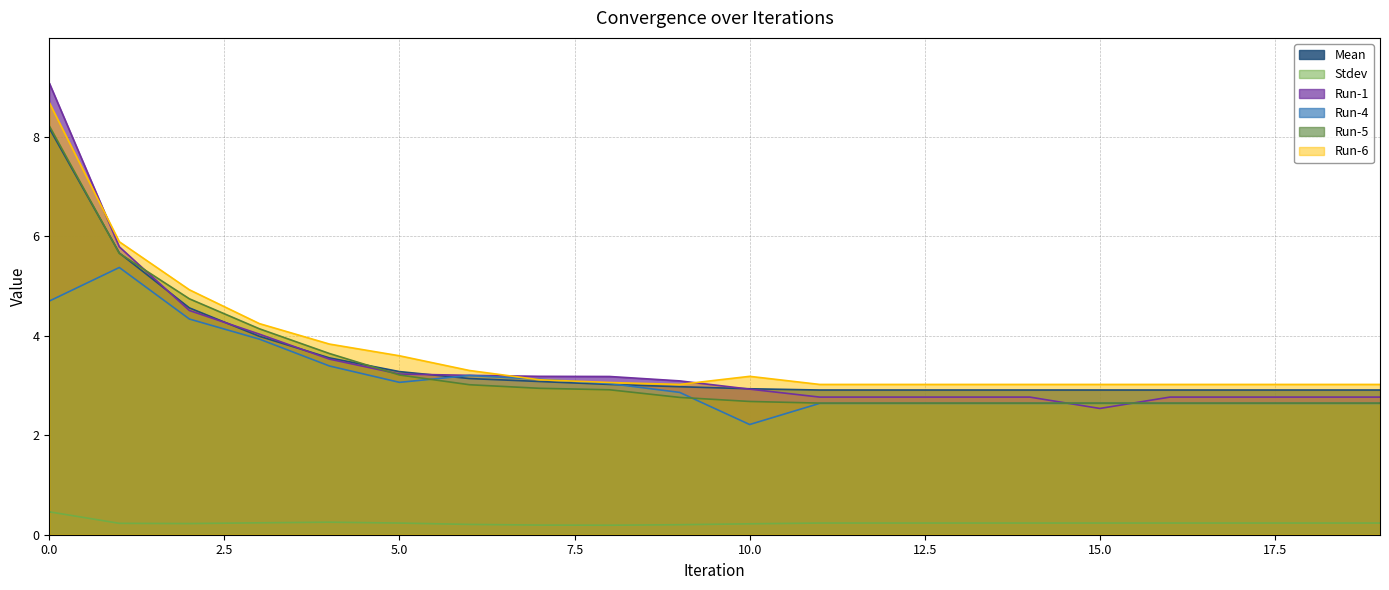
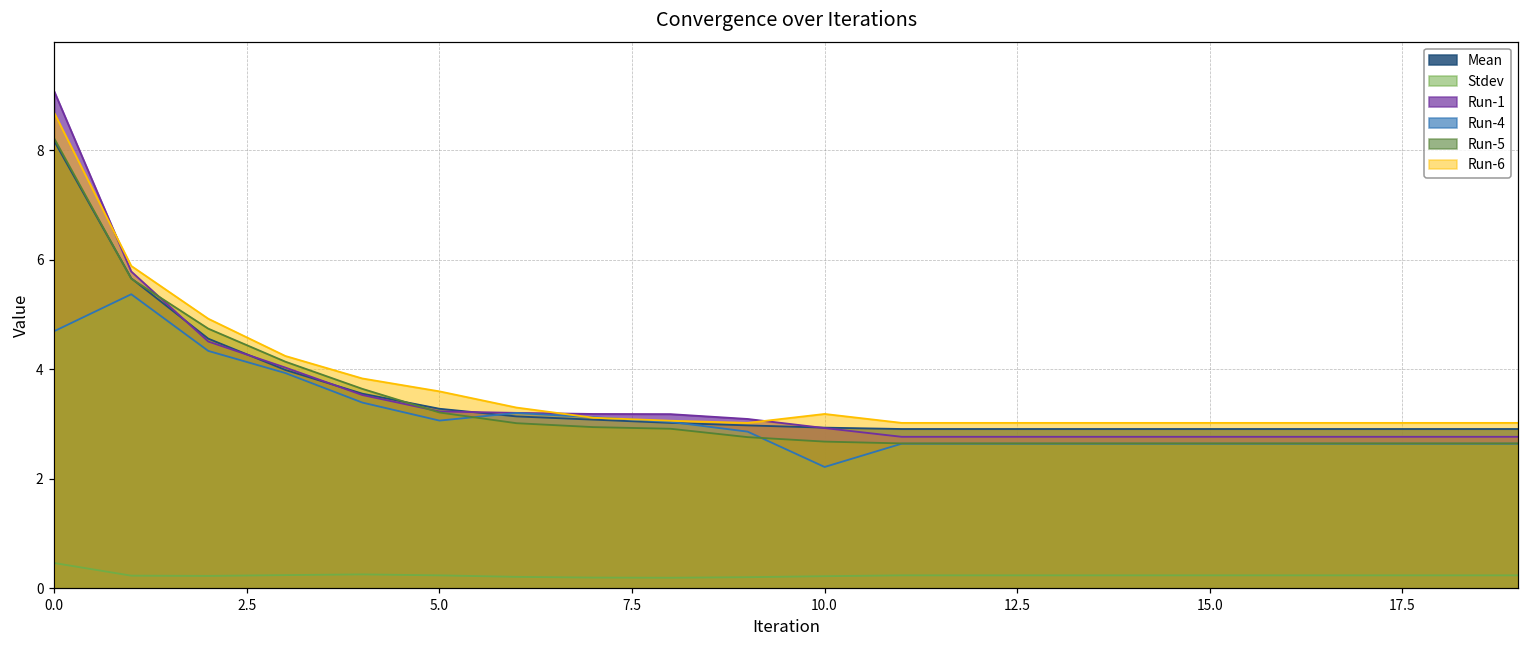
Run-1, 15.0: 2.5 -> 2.8
